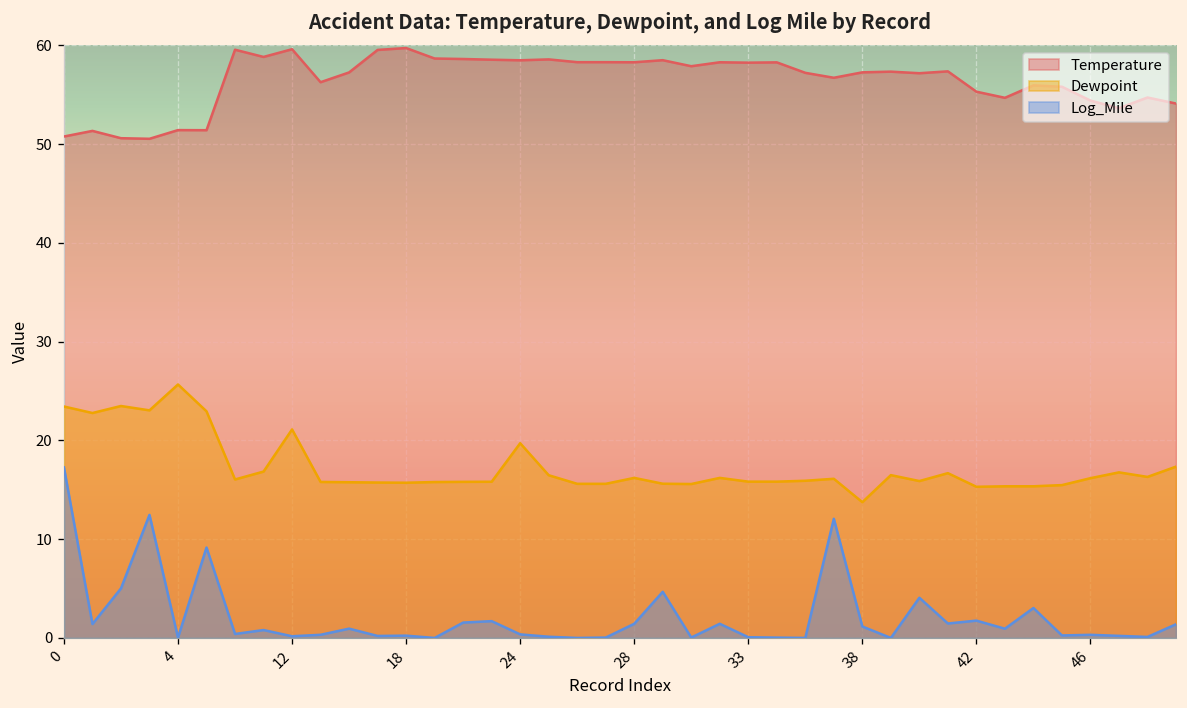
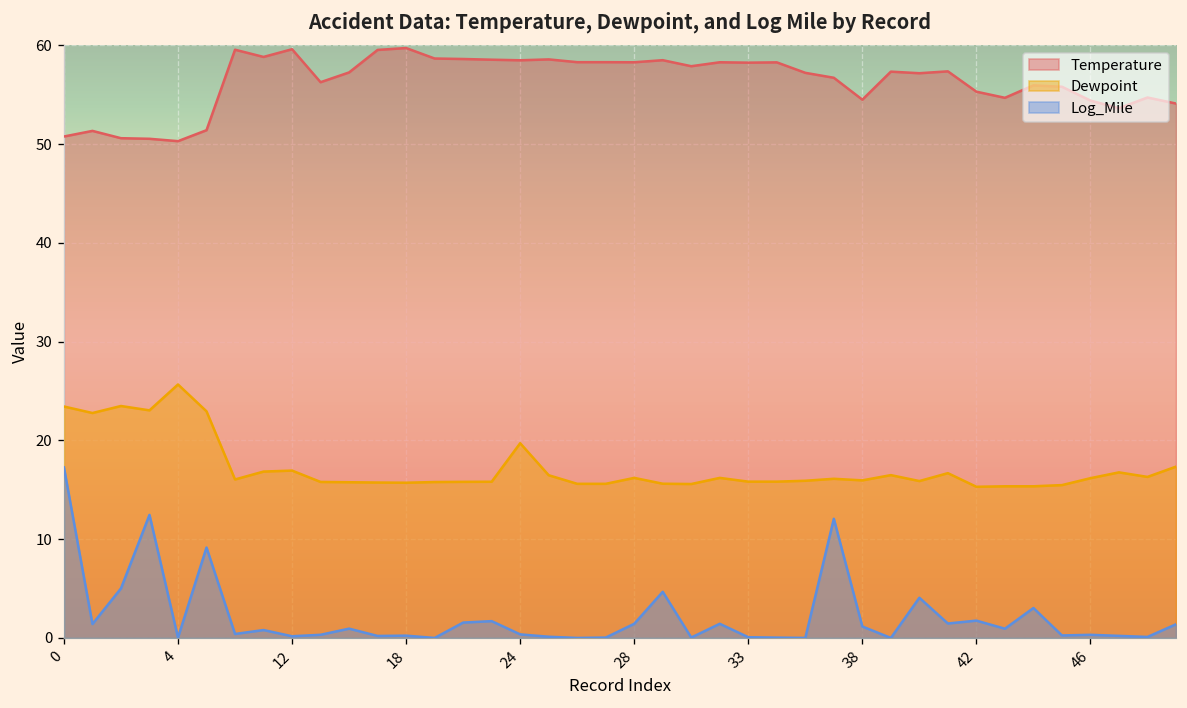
Temperature, 4: 51 -> 50
Dewpoint, 12: 21 -> 17
Temperature, 38: 57 -> 55
Dewpoint, 38: 14 -> 16
